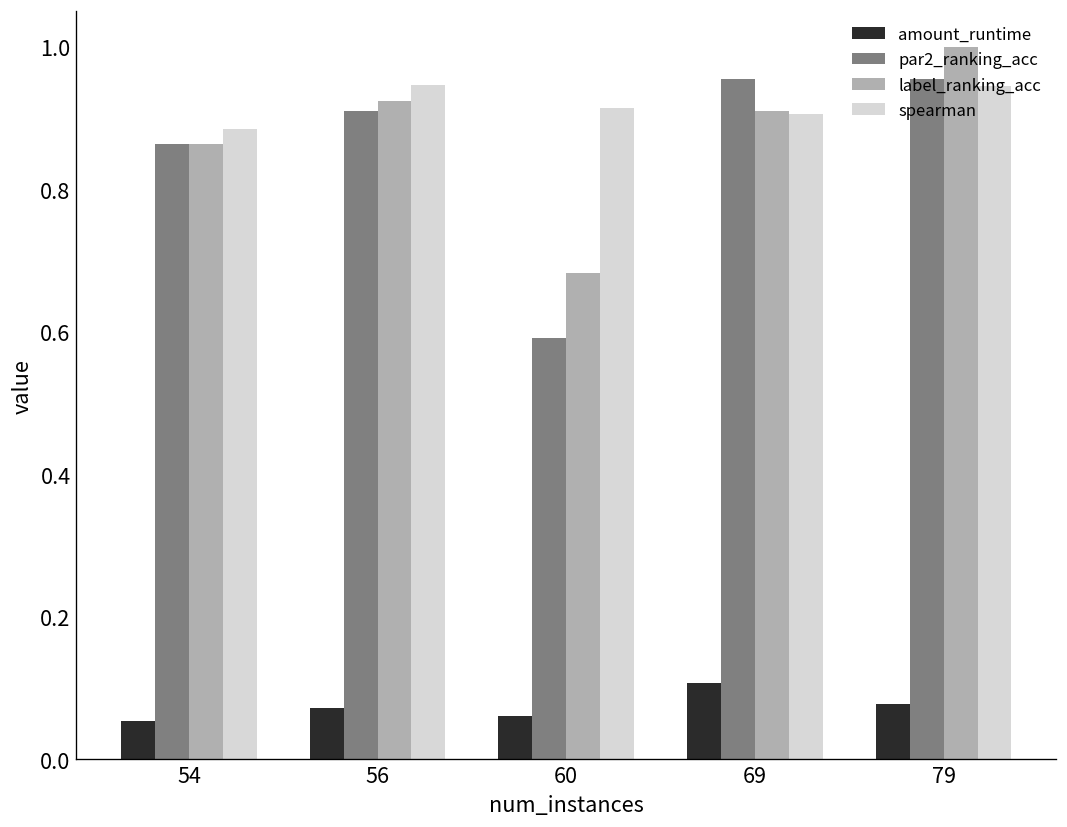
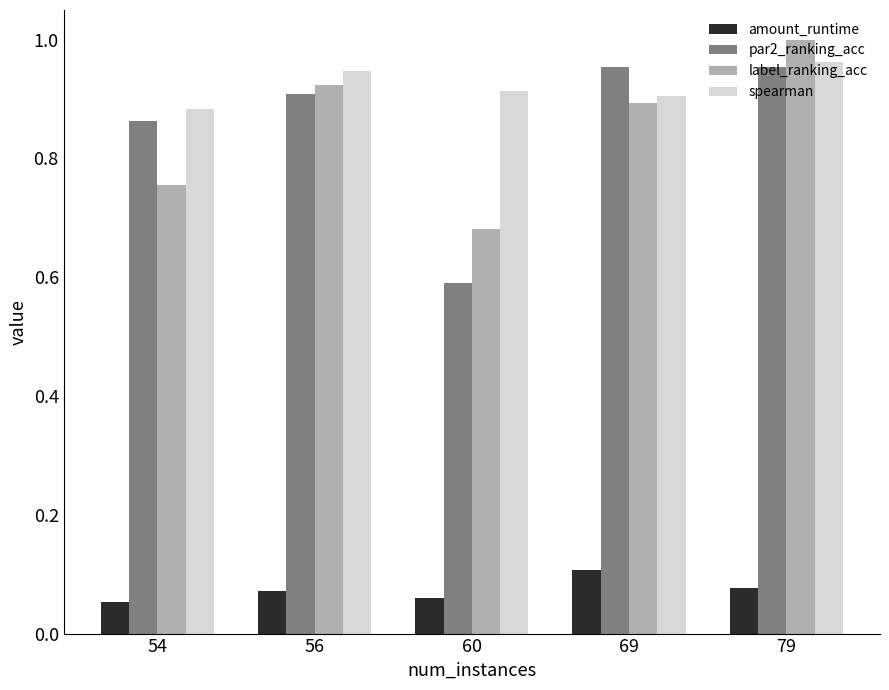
label_ranking_acc, 54: 0.86 -> 0.76
label_ranking_acc, 69: 0.91 -> 0.89
spearman, 79: 0.94 -> 0.96
